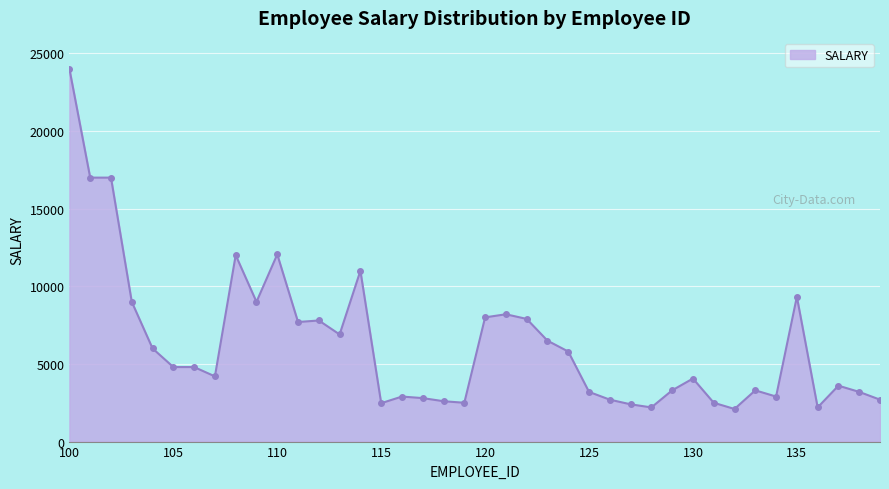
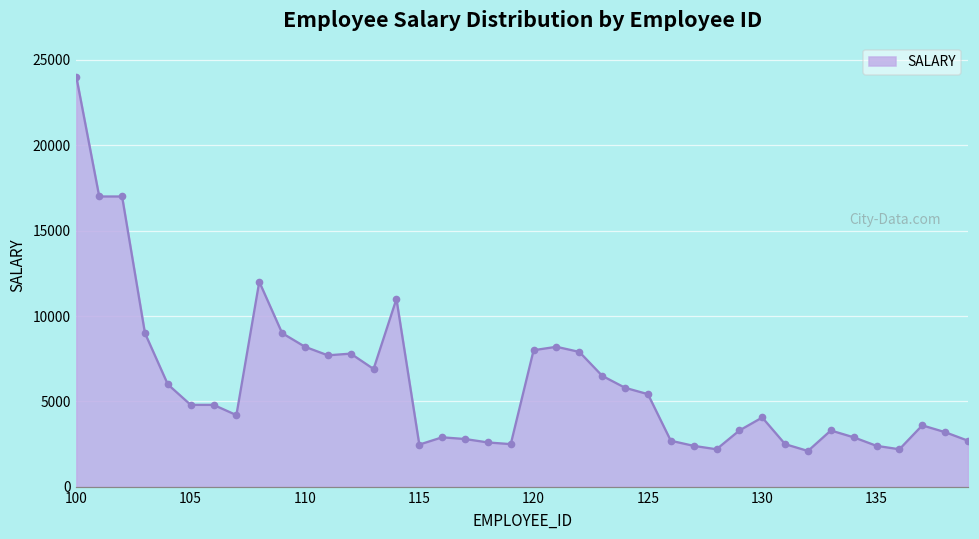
110: 12100 -> 8200
125: 3200 -> 5400
135: 9300 -> 2400
